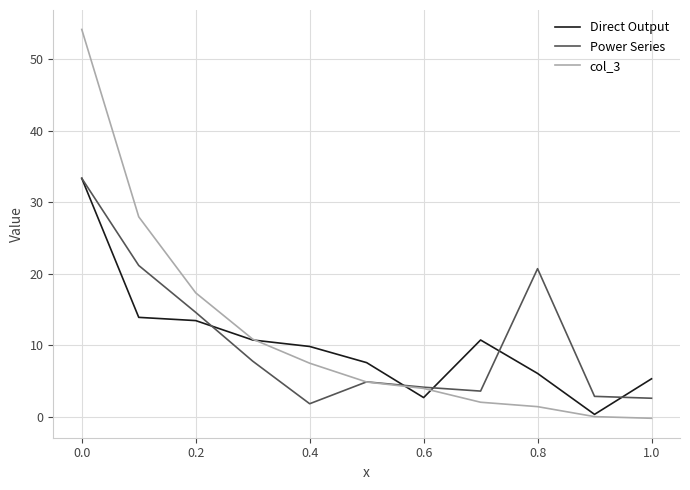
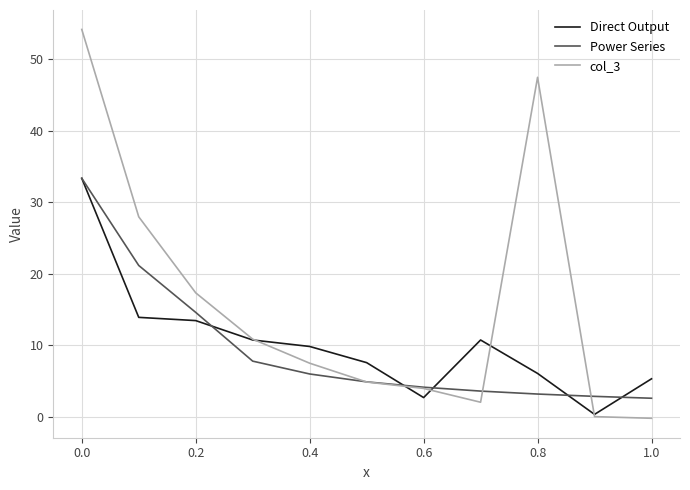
Power Series, 0.4: 2 -> 6
Power Series, 0.8: 21 -> 3
col_3, 0.8: 1 -> 47
